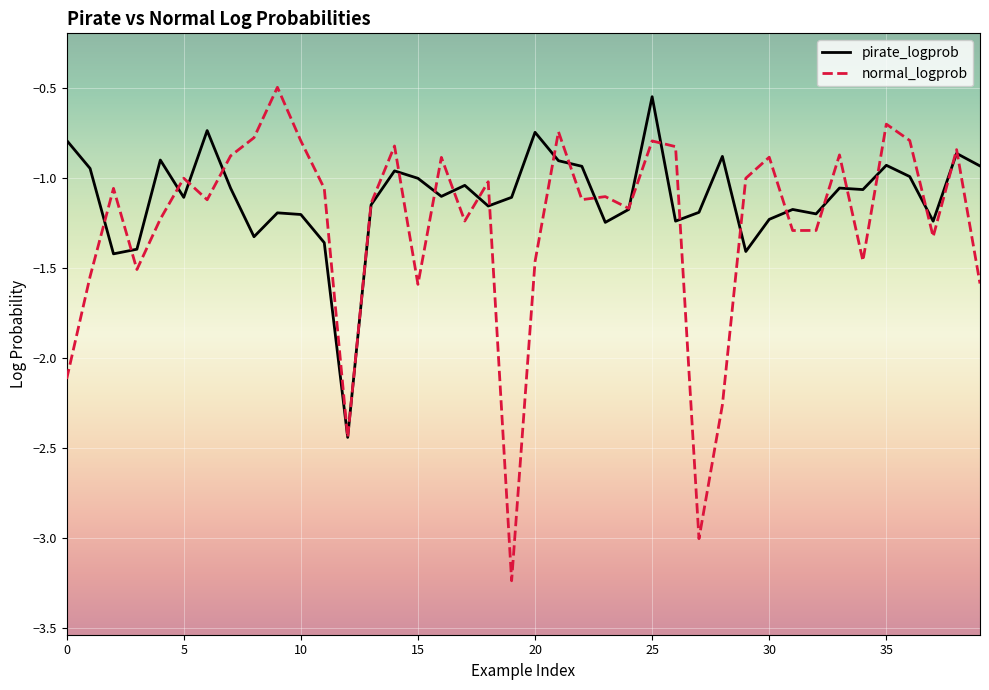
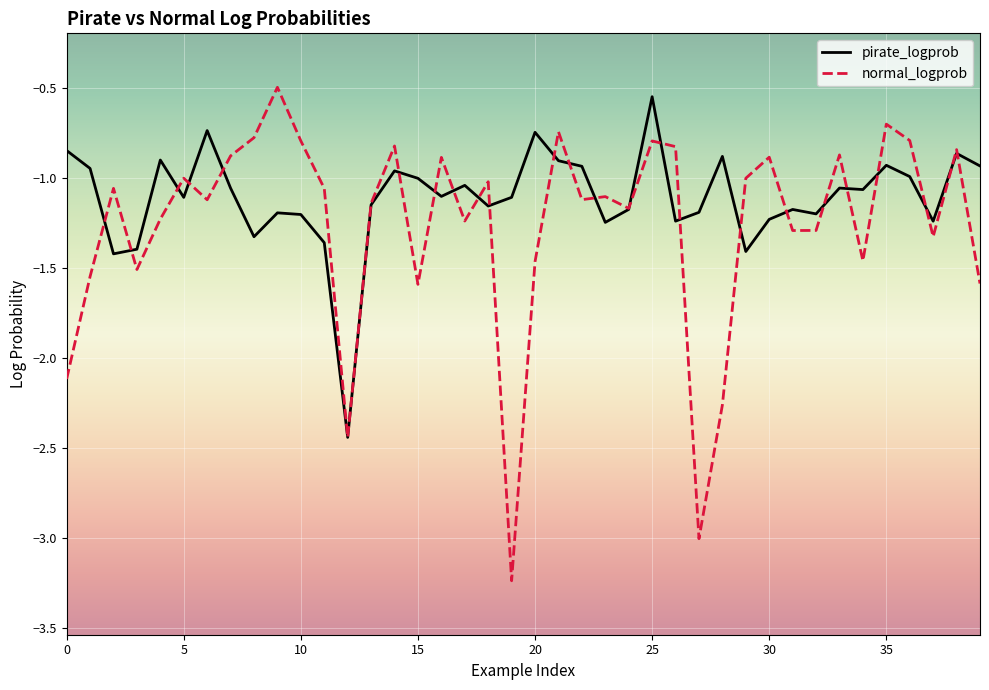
pirate_logprob, 0: -0.79 -> -0.85
